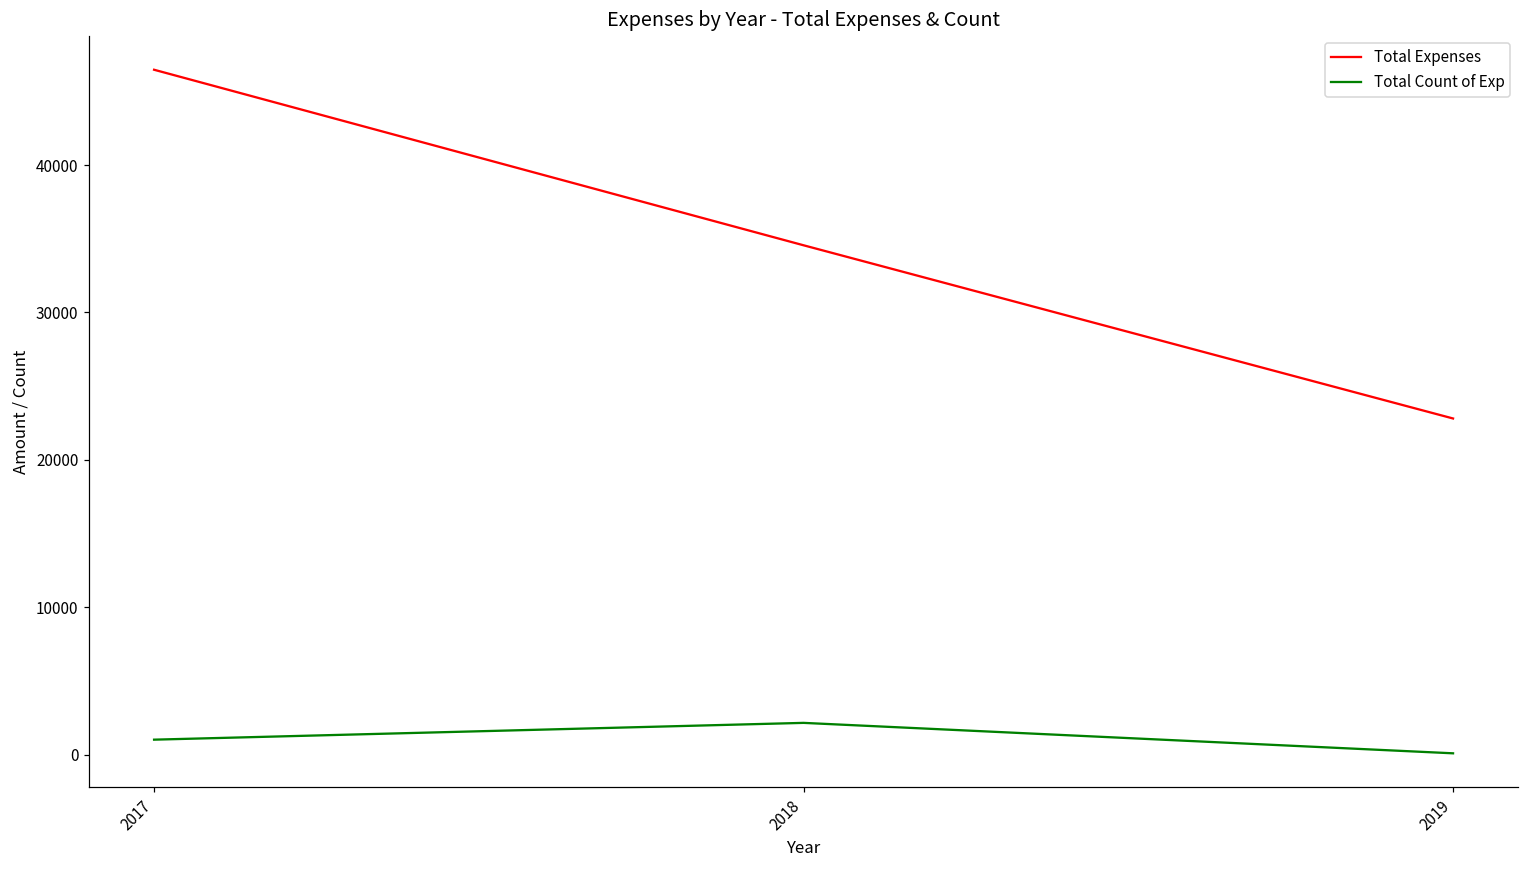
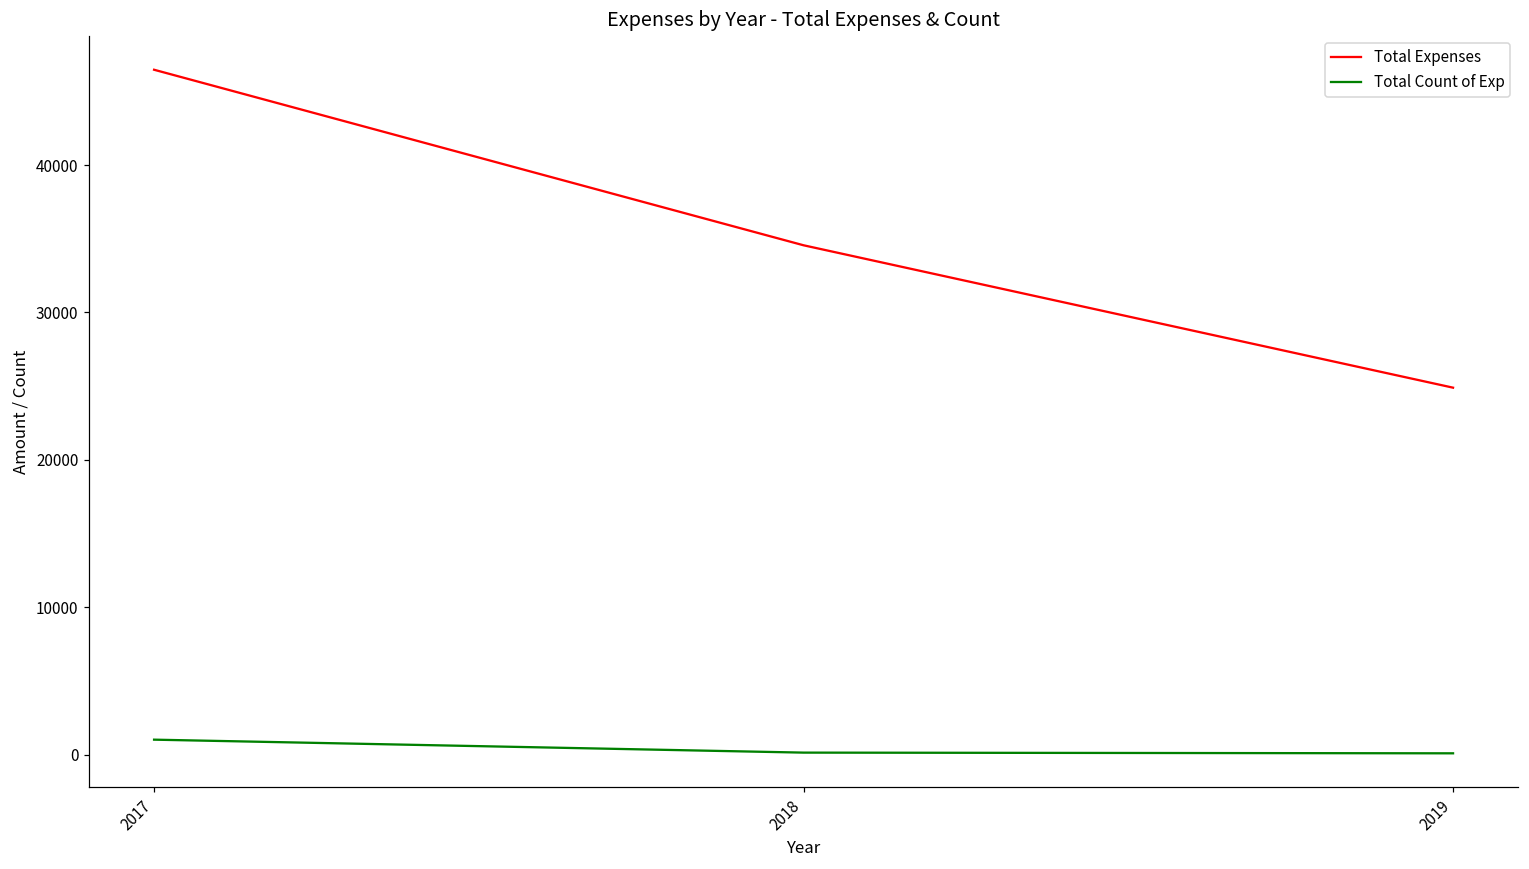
Total Count of Exp, 2018: 2200 -> 100
Total Expenses, 2019: 22800 -> 24900
